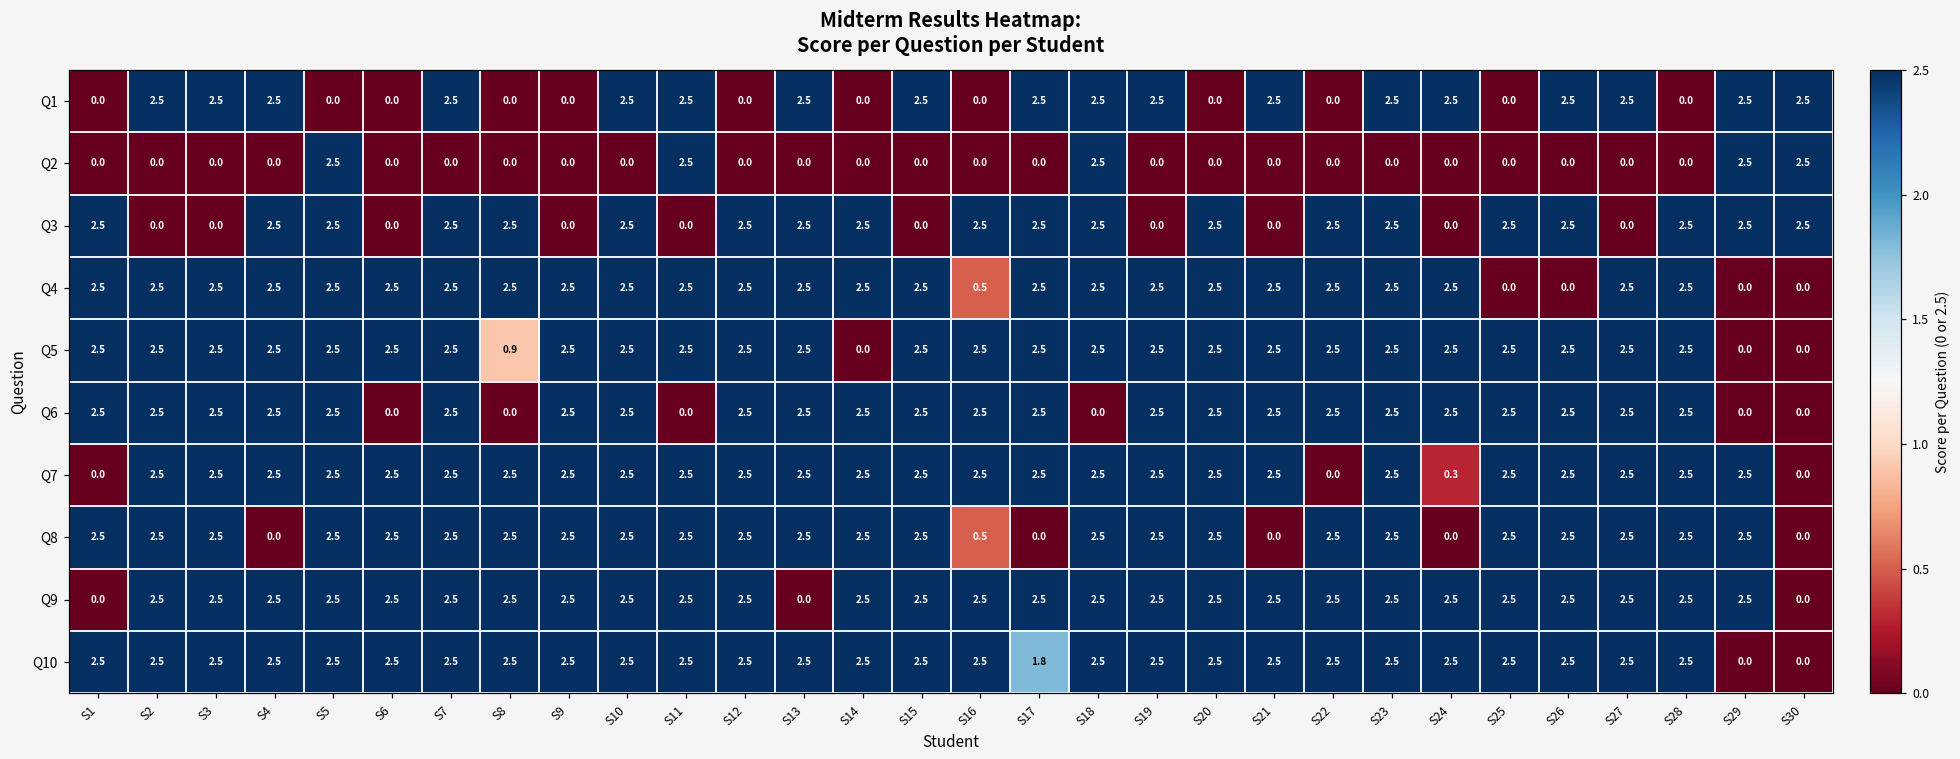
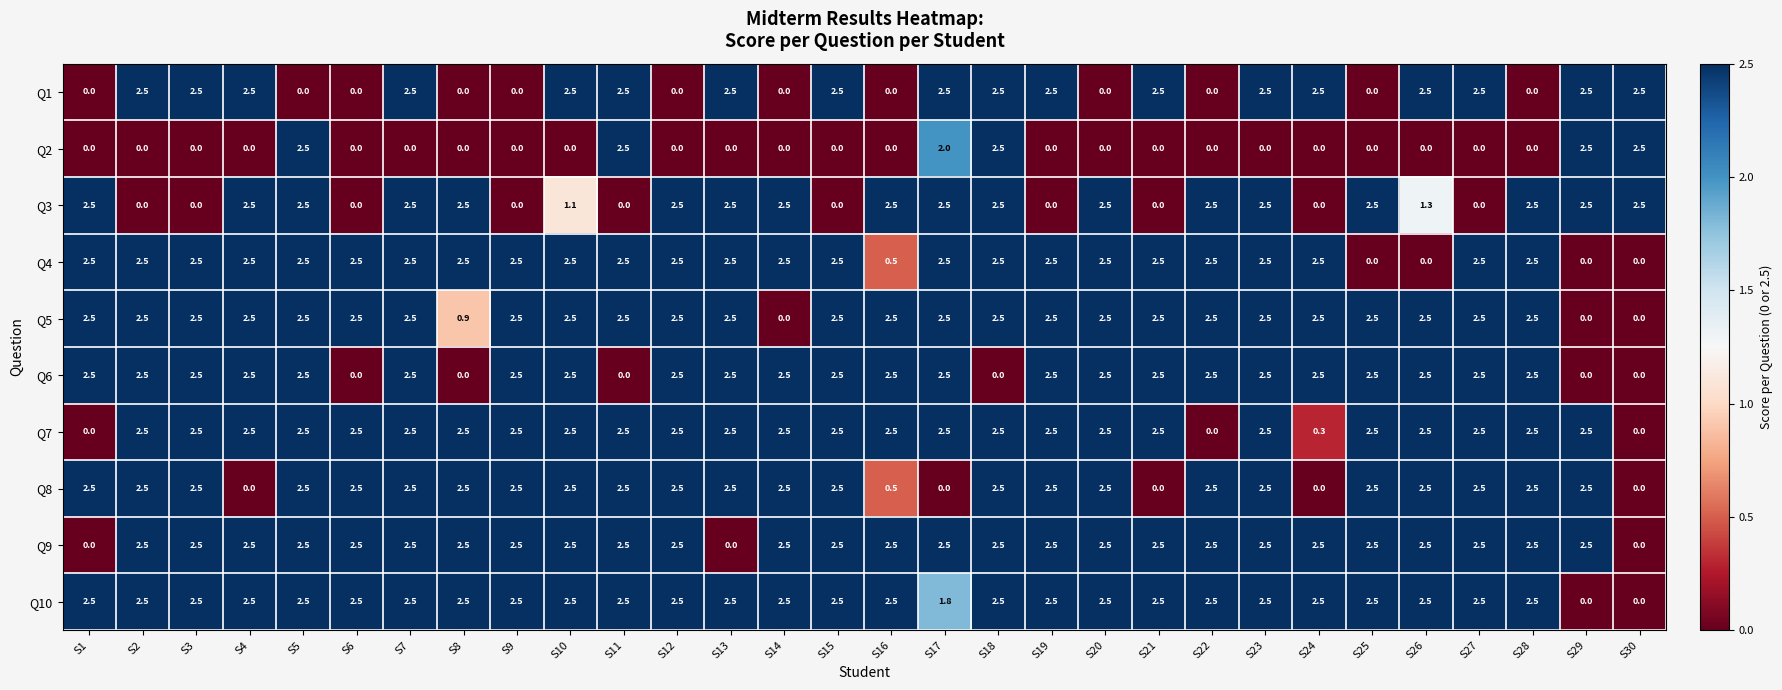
Q2, S17: 0.0 -> 2.0
Q3, S10: 2.5 -> 1.1
Q3, S26: 2.5 -> 1.3
